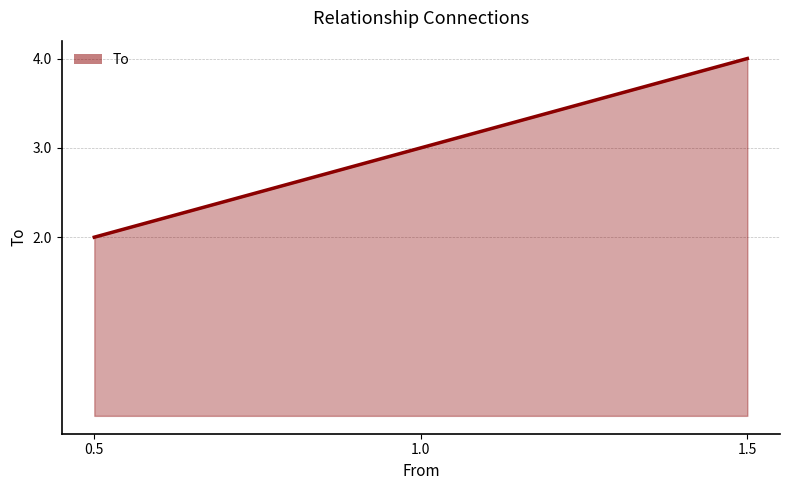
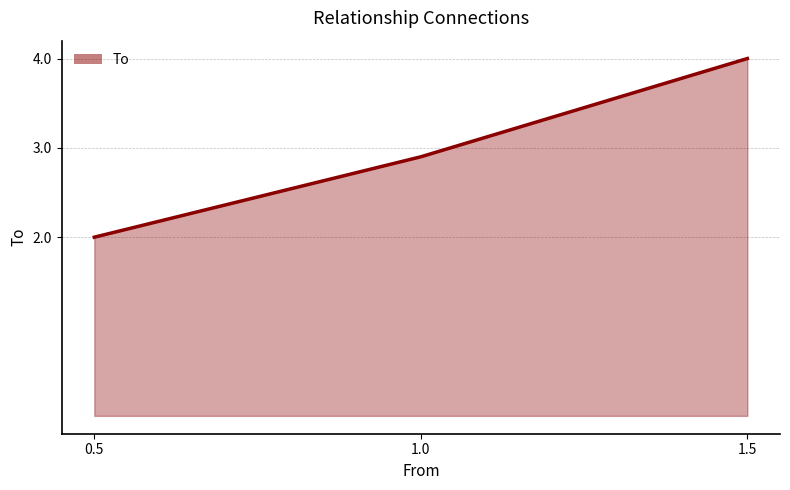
1.0: 3.0 -> 2.9
